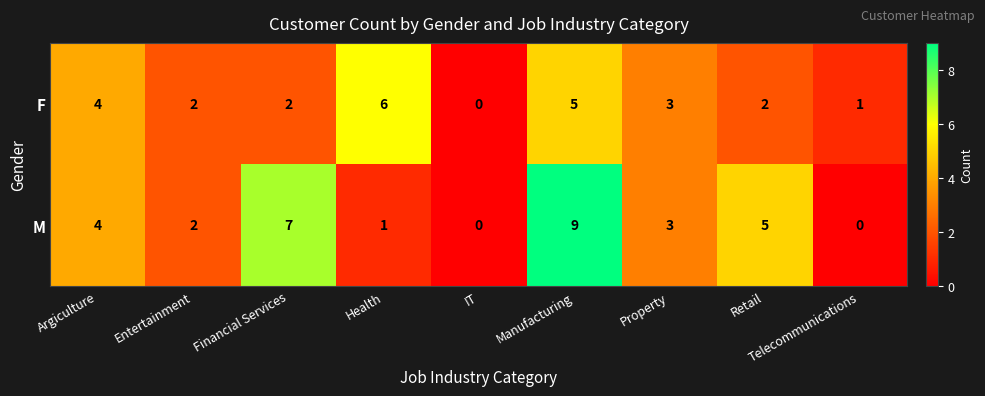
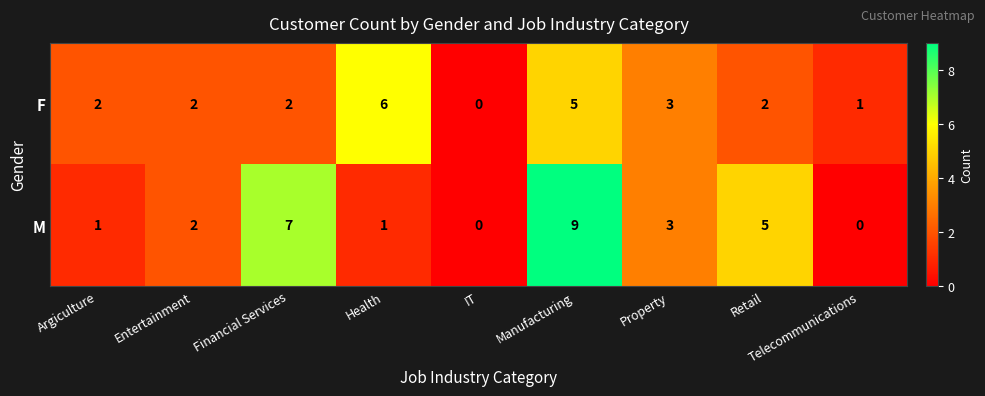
F, Argiculture: 4 -> 2
M, Argiculture: 4 -> 1
